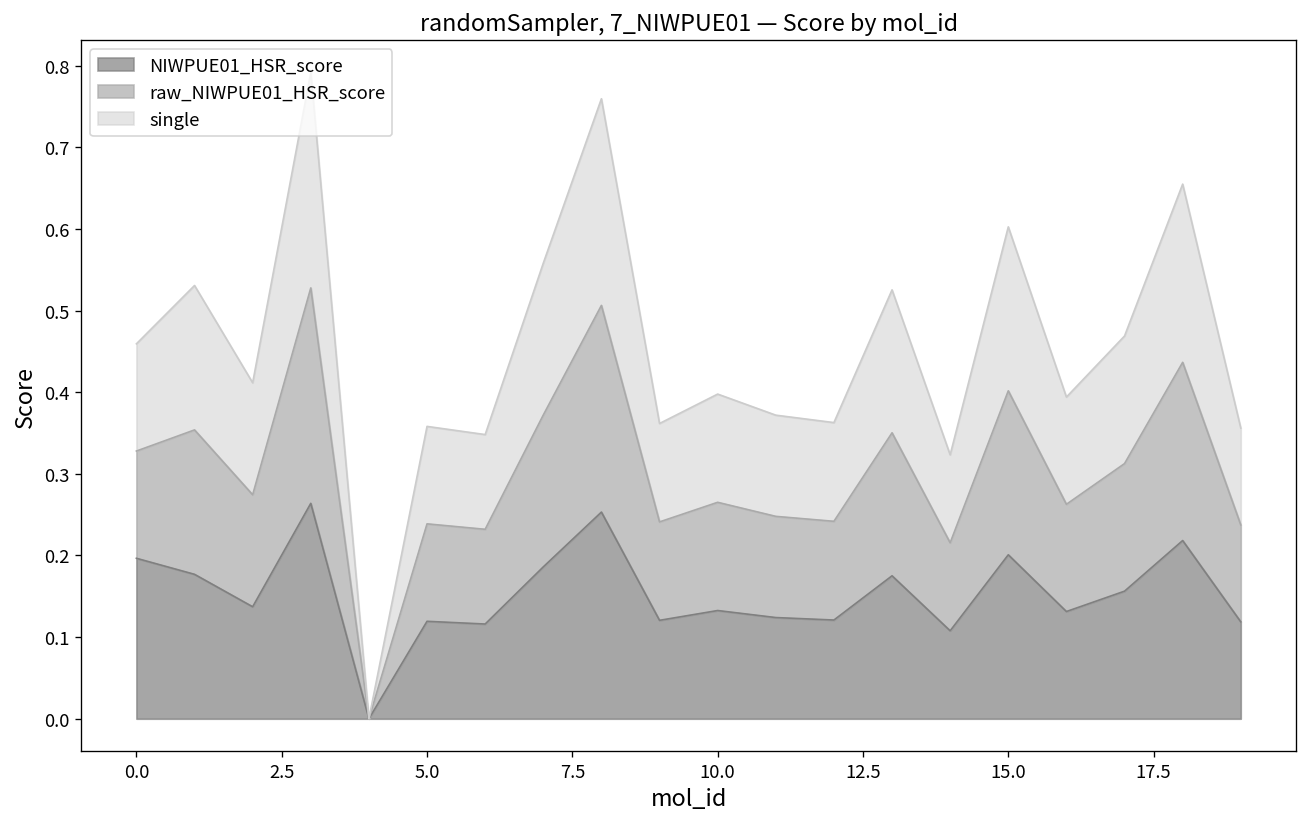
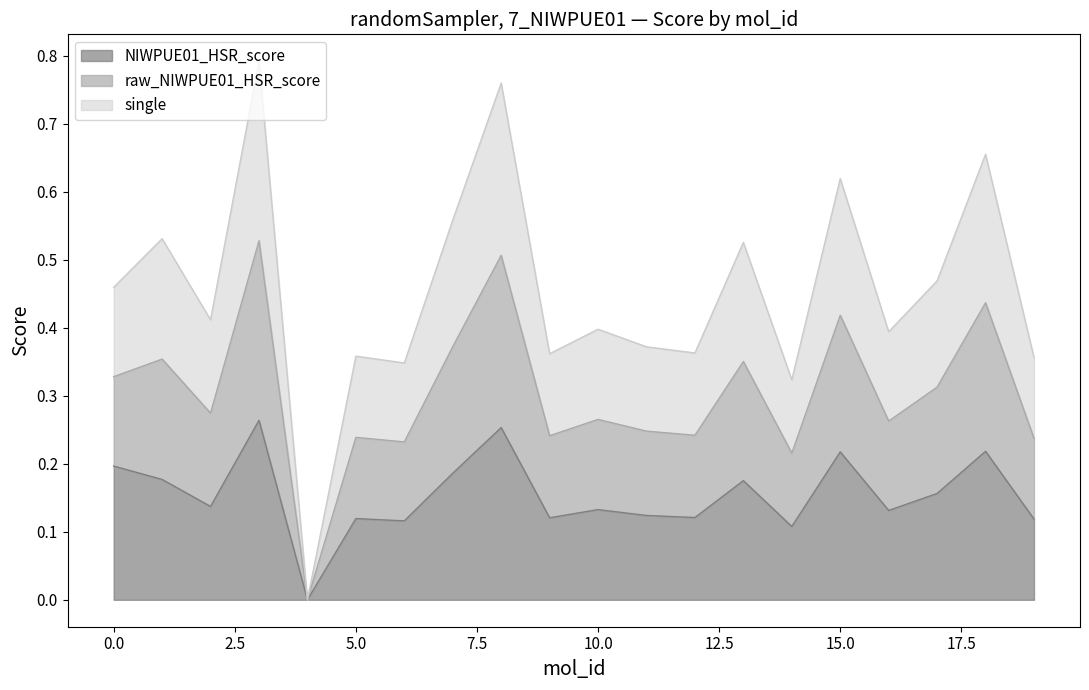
NIWPUE01_HSR_score, 15.0: 0.20 -> 0.22
